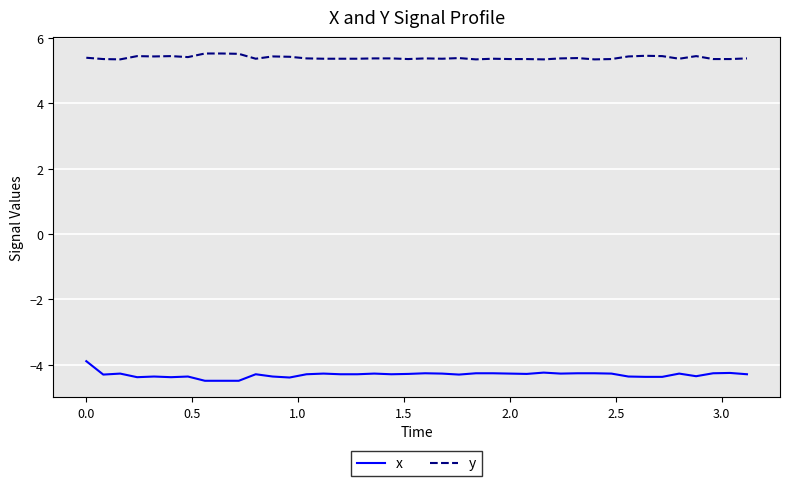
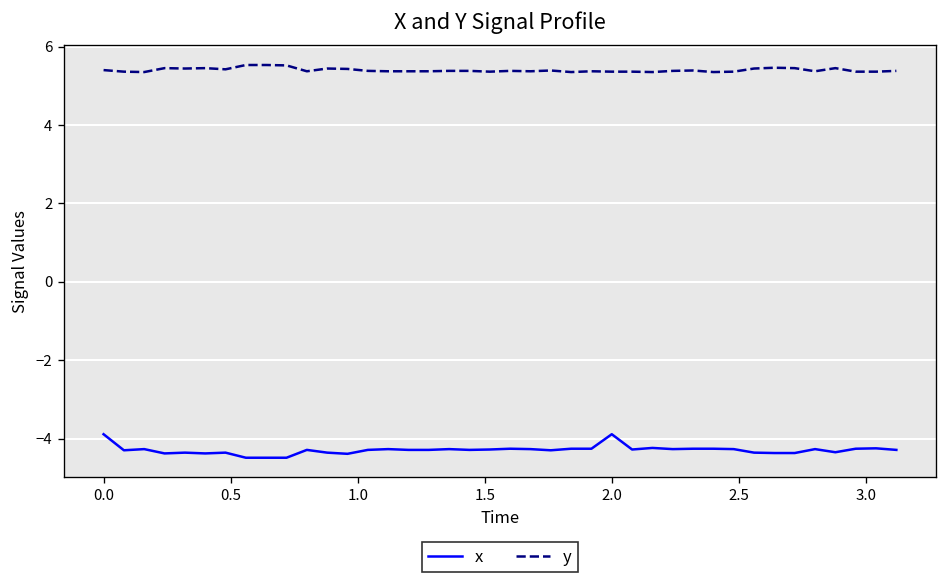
x, 2.0: -4.3 -> -3.9
